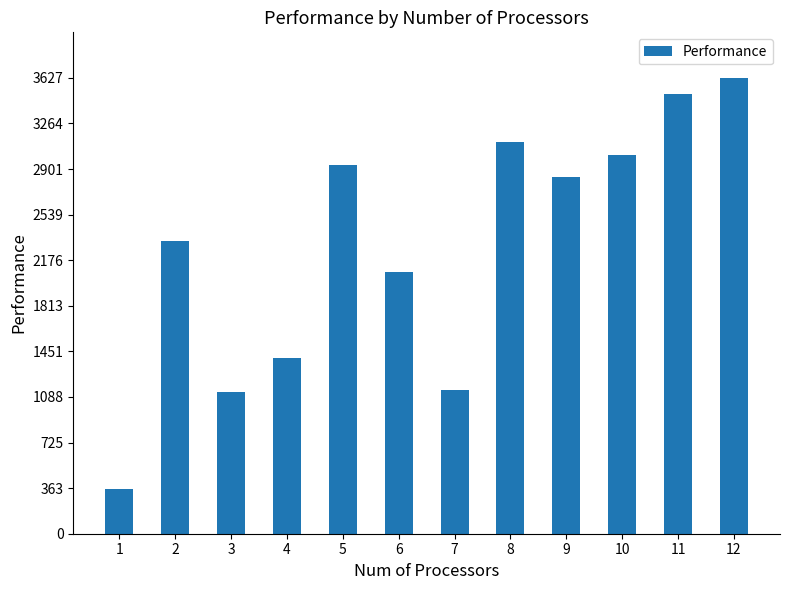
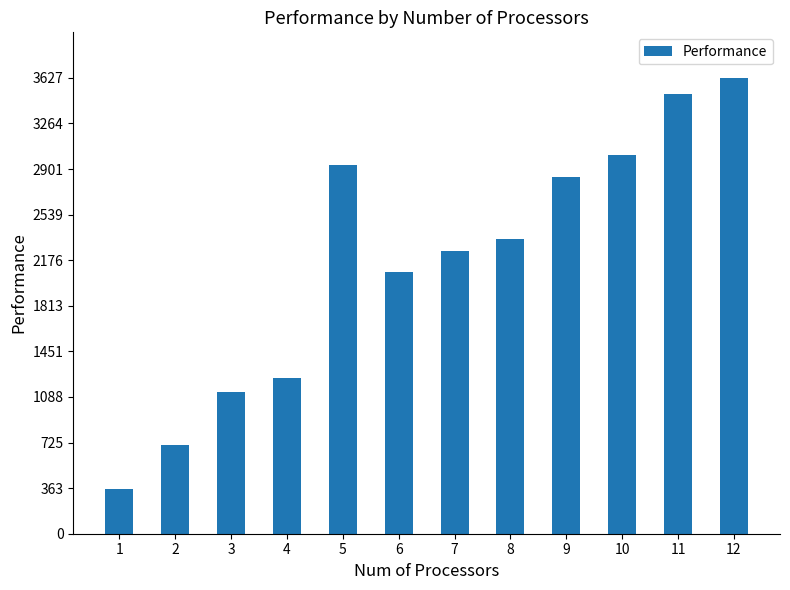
2: 2330 -> 700
4: 1400 -> 1240
7: 1140 -> 2250
8: 3120 -> 2340
